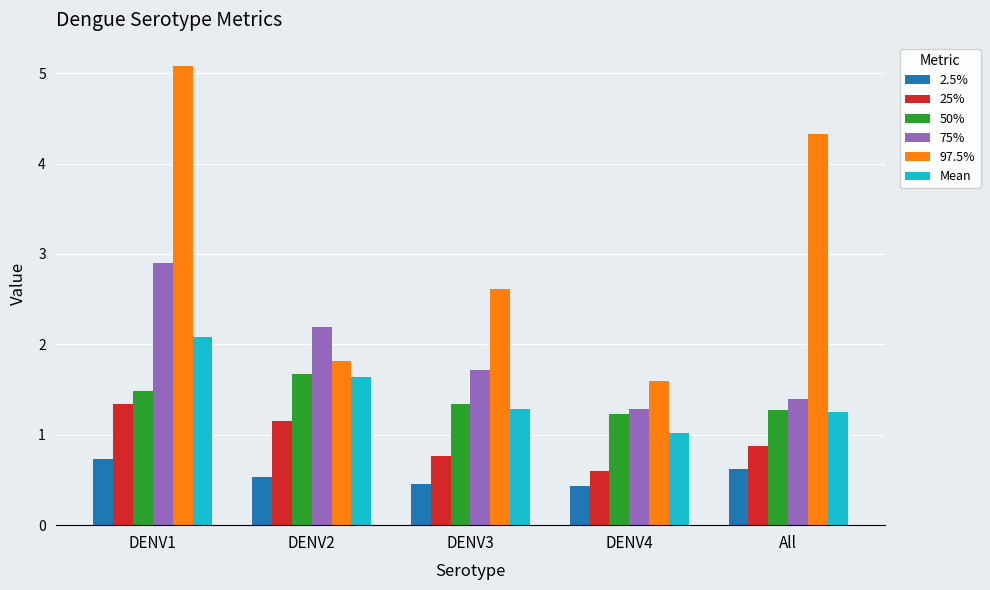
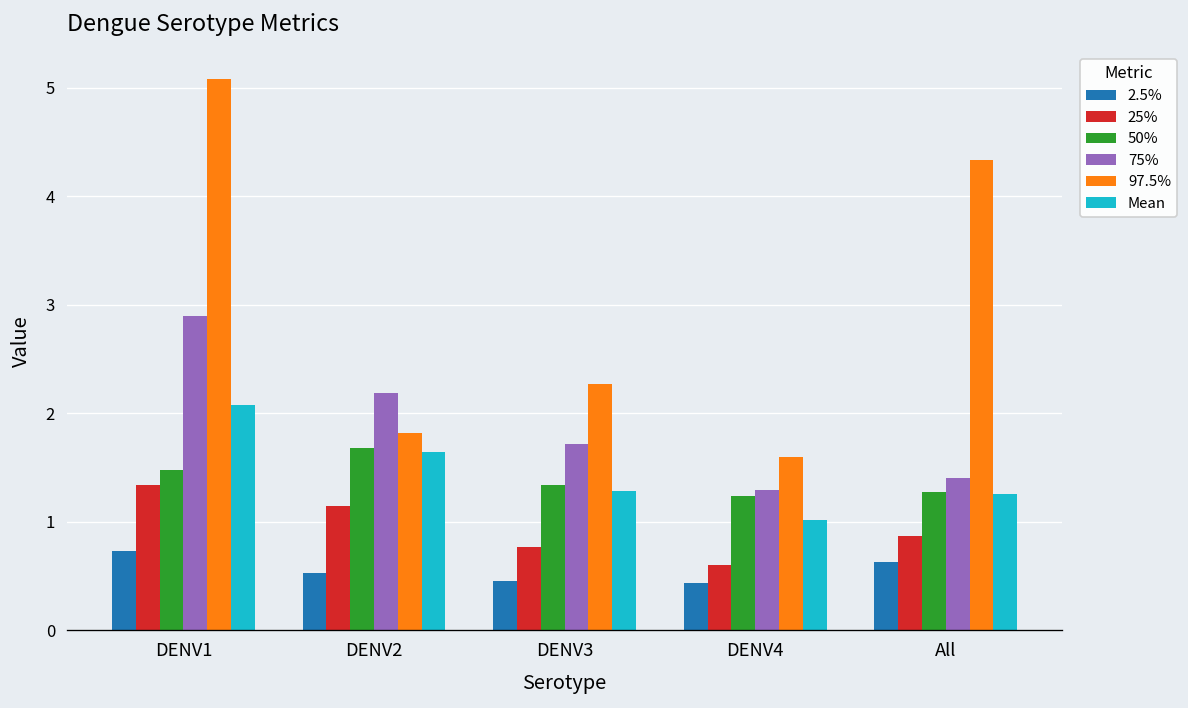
97.5%, DENV3: 2.6 -> 2.3
